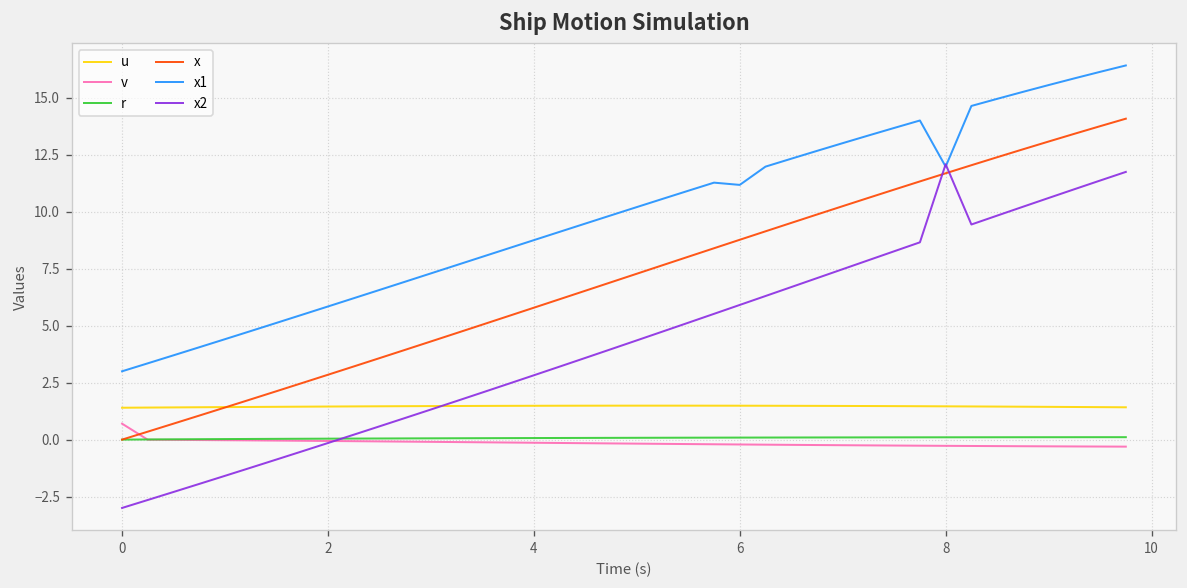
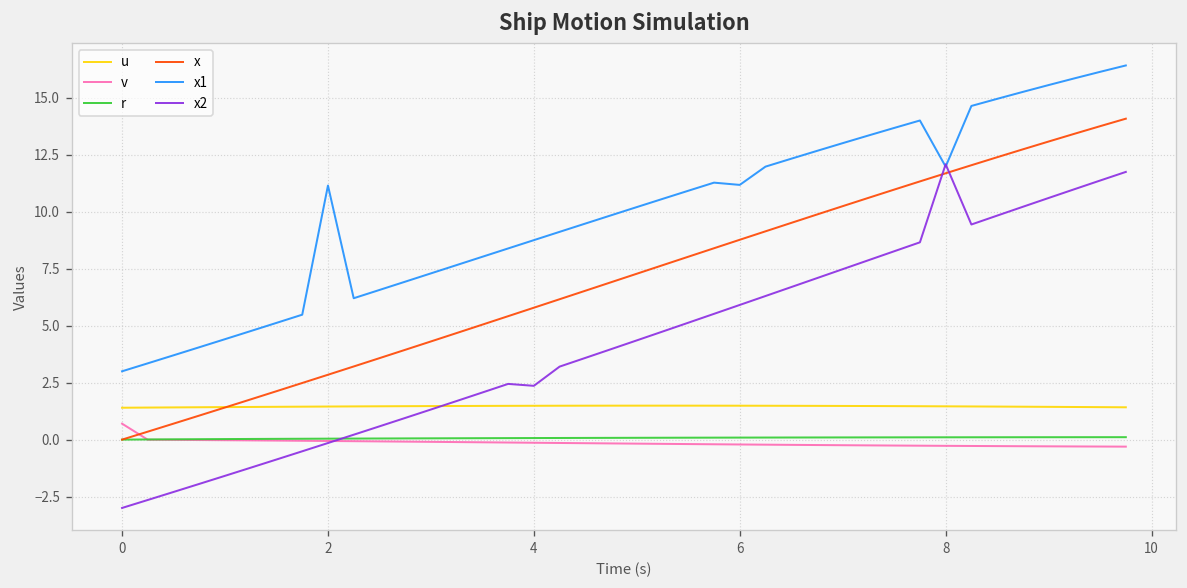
x1, 2: 5.8 -> 11.2
x2, 4: 2.8 -> 2.4
